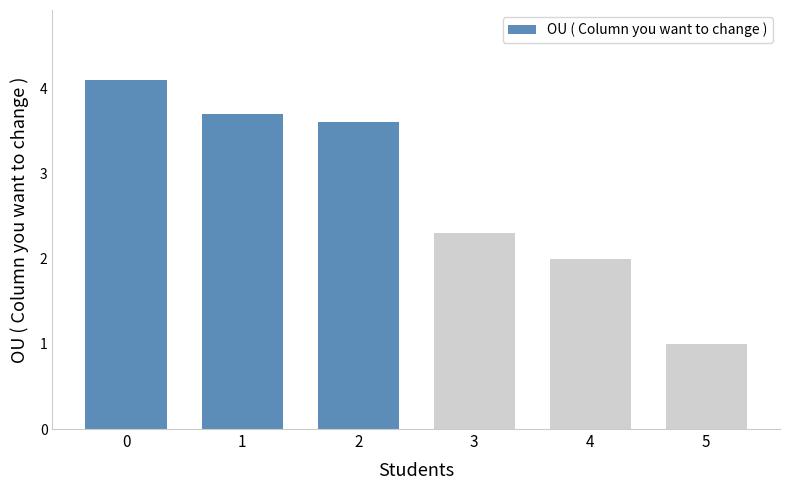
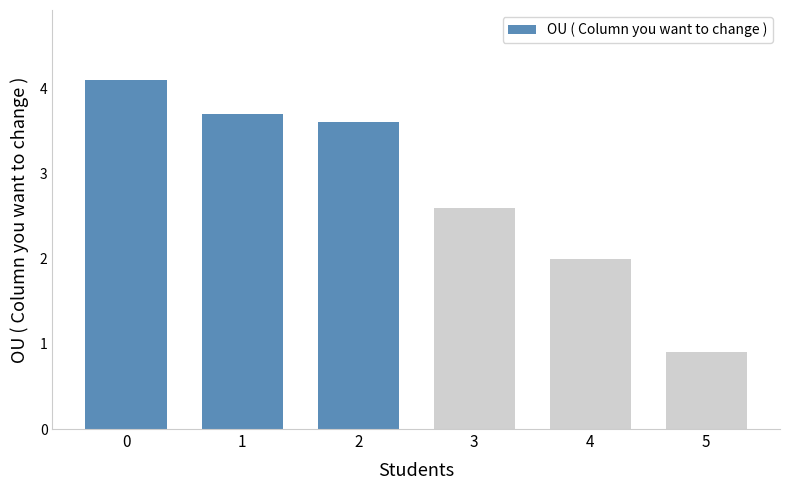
3: 2.3 -> 2.6
5: 1.0 -> 0.9
